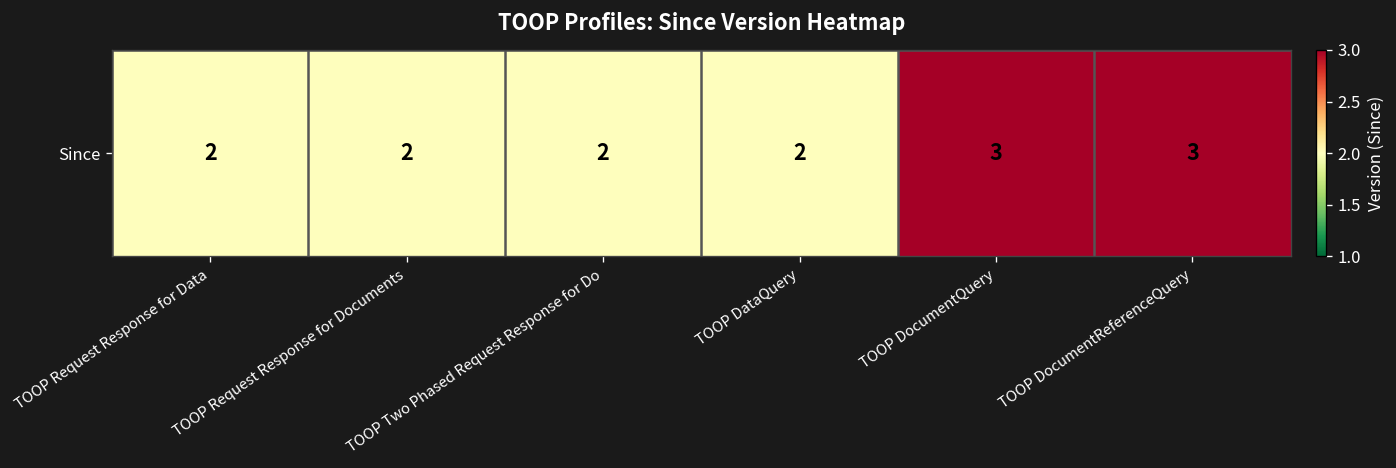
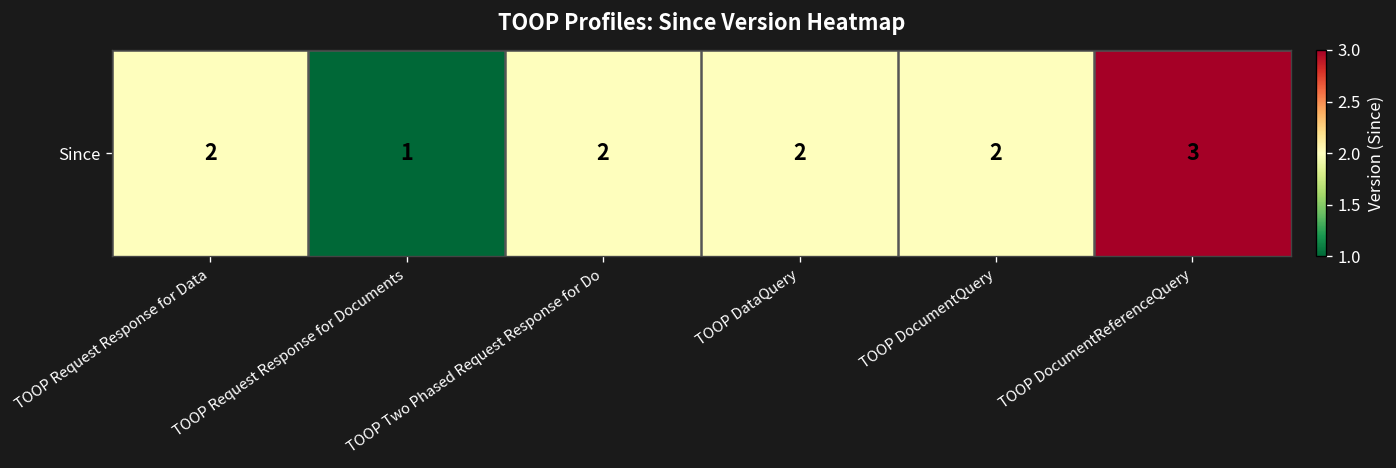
Since, TOOP Request Response for Documents: 2 -> 1
Since, TOOP DocumentQuery: 3 -> 2
